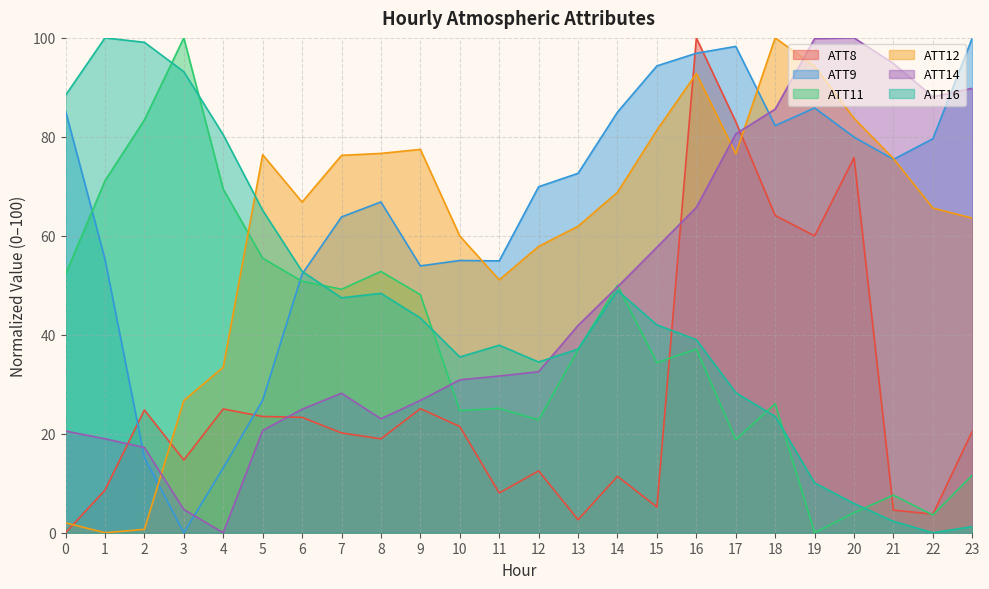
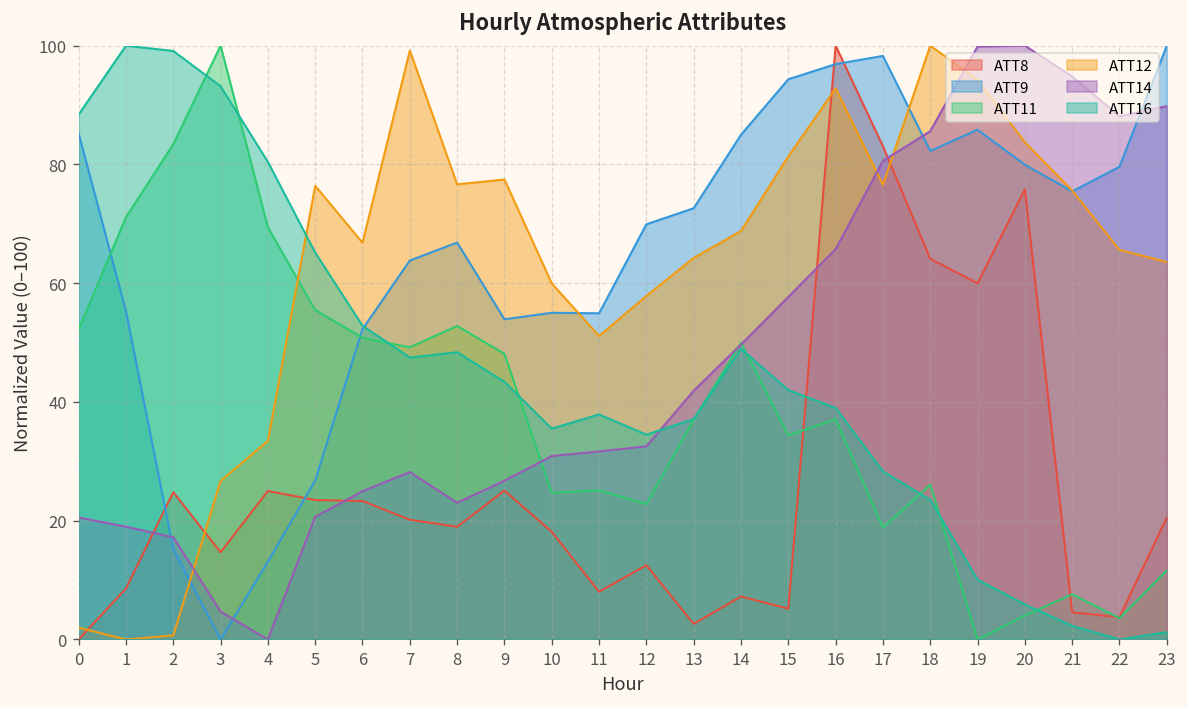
ATT12, 7: 76 -> 99
ATT8, 10: 21 -> 18
ATT12, 13: 62 -> 64
ATT8, 14: 11 -> 7
